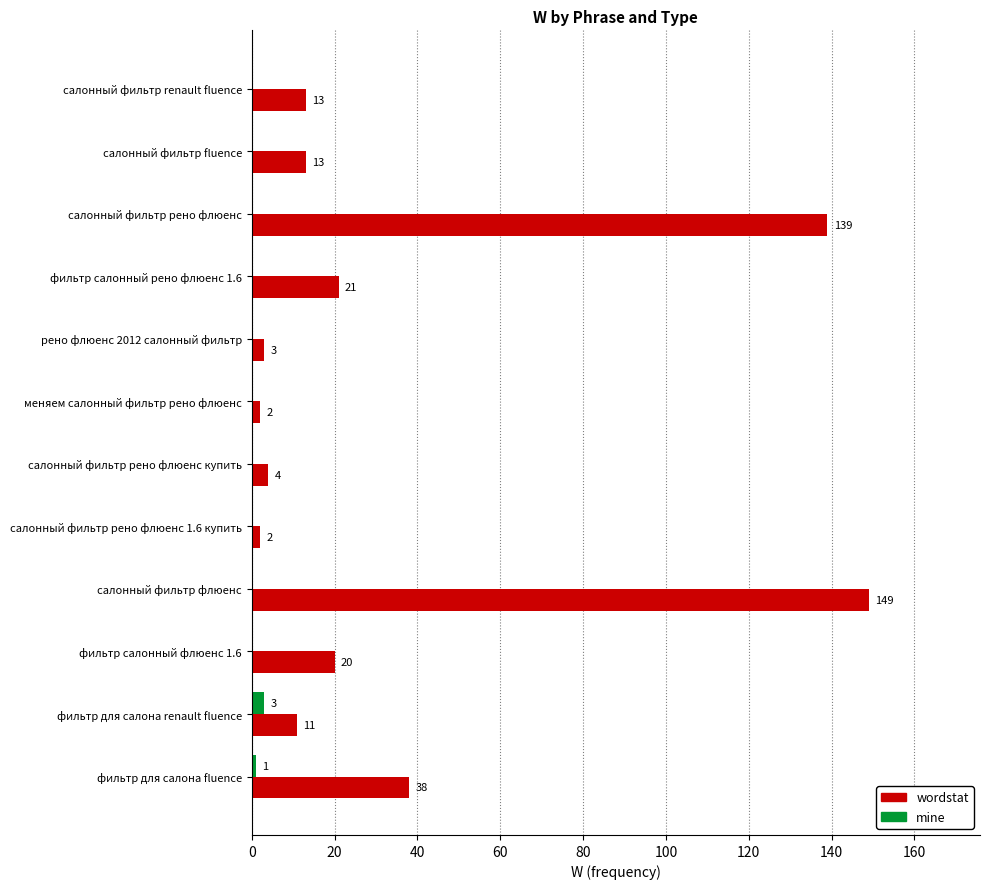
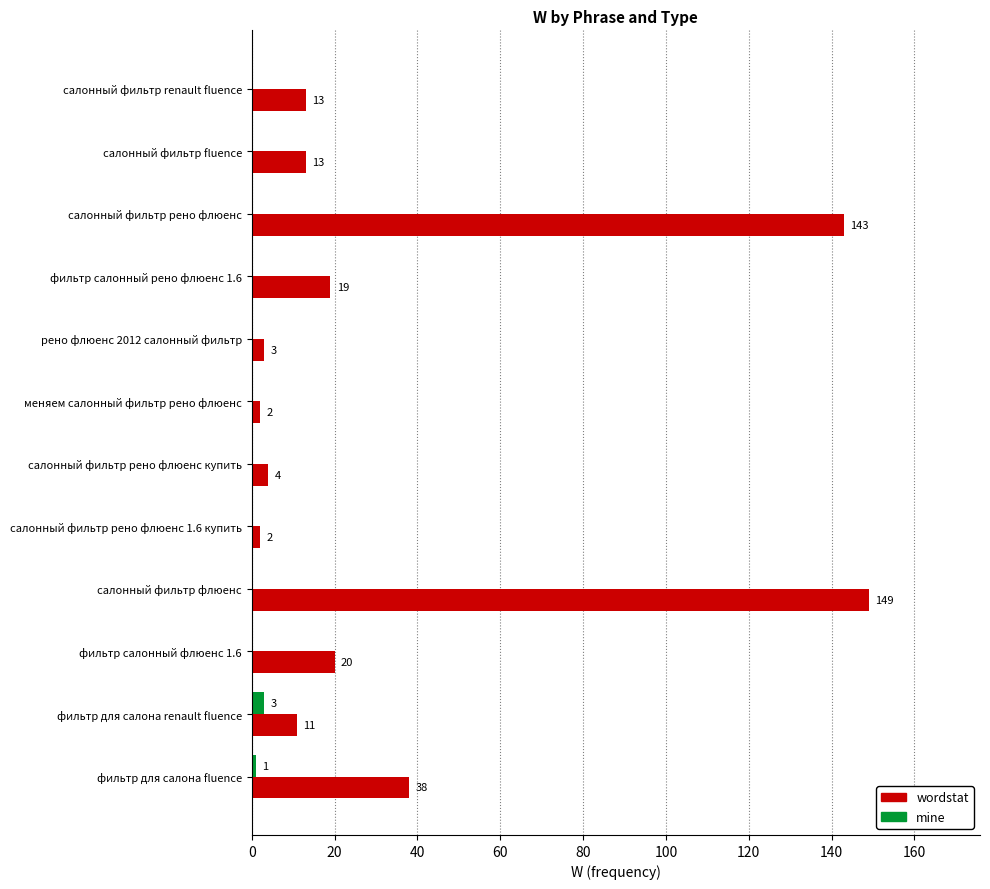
wordstat, салонный фильтр рено флюенс: 139 -> 143
wordstat, фильтр салонный рено флюенс 1.6: 21 -> 19
